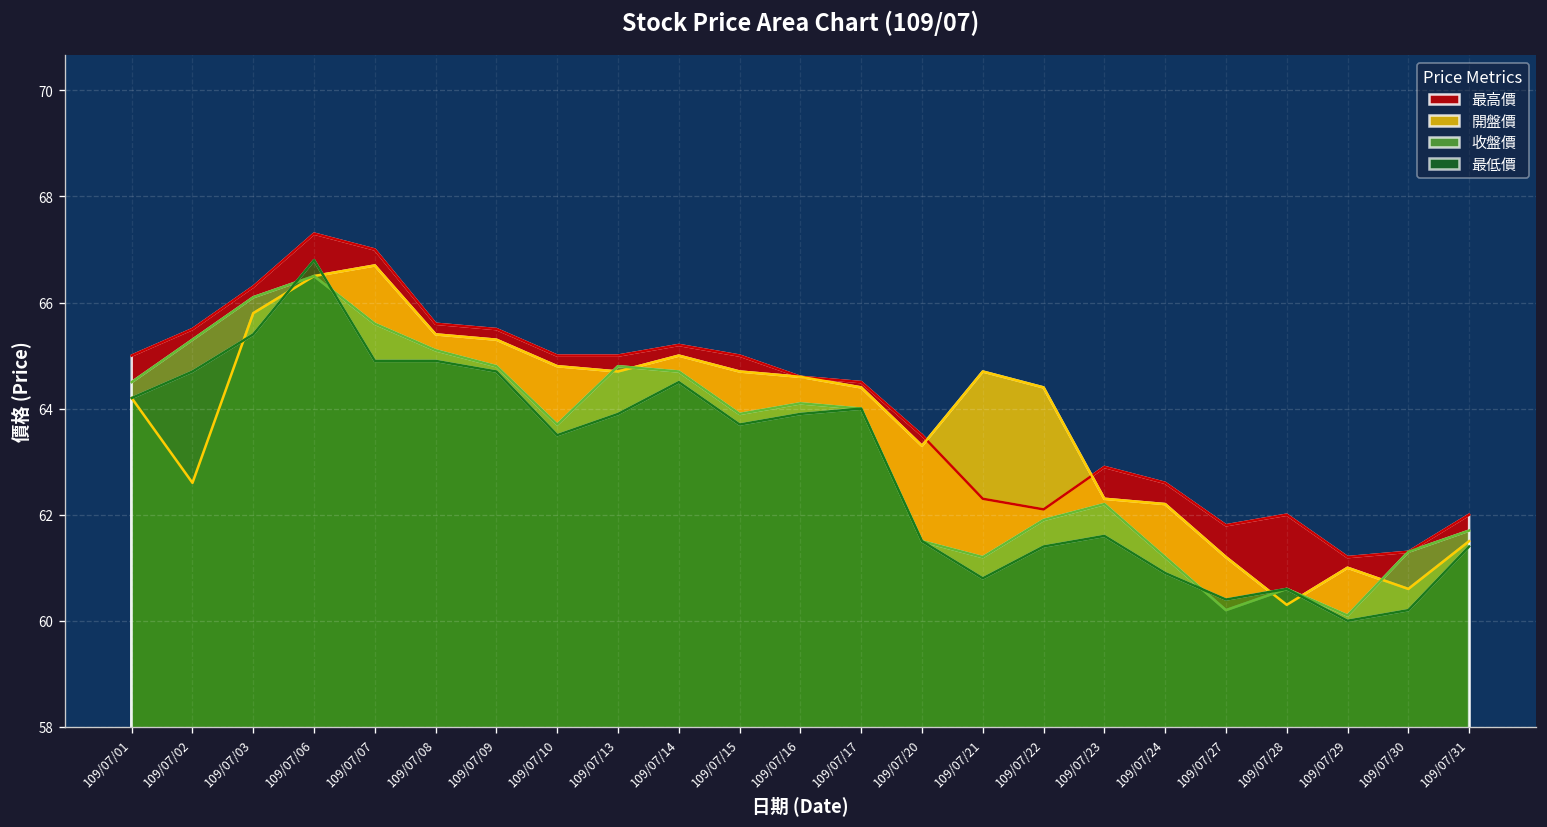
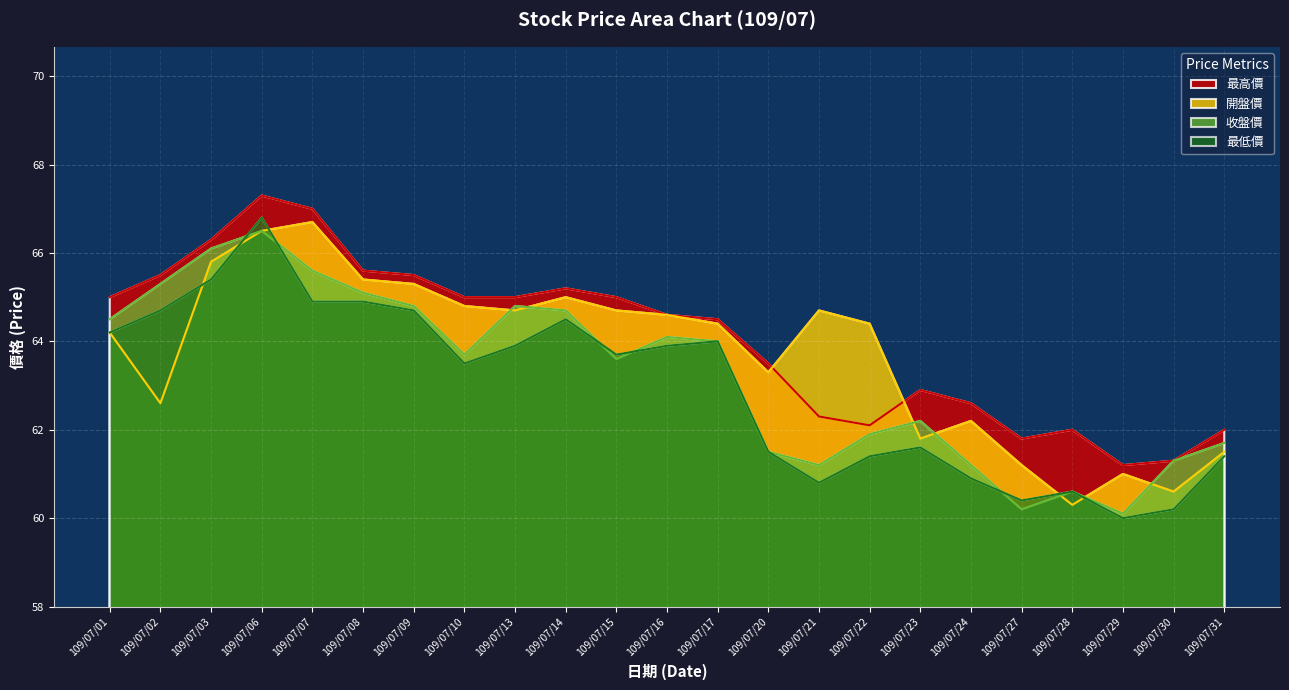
收盤價, 109/07/15: 63.9 -> 63.6
開盤價, 109/07/23: 62.3 -> 61.8
